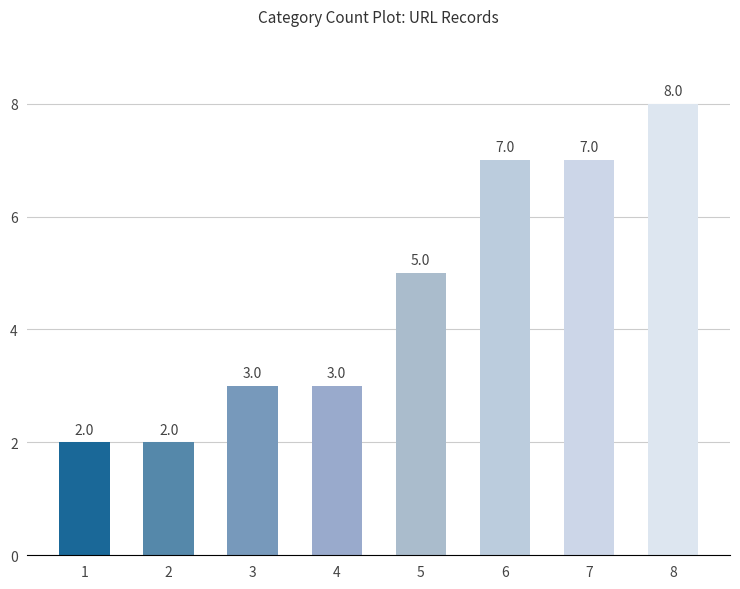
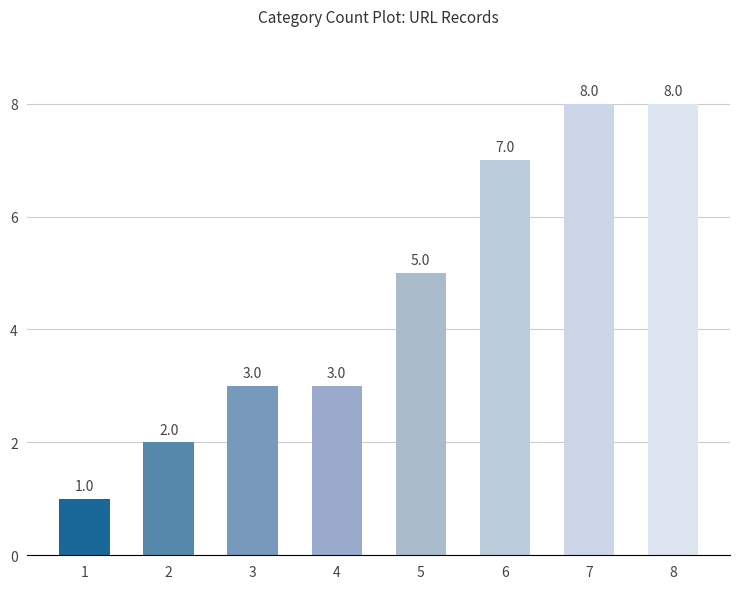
1: 2.0 -> 1.0
7: 7.0 -> 8.0
